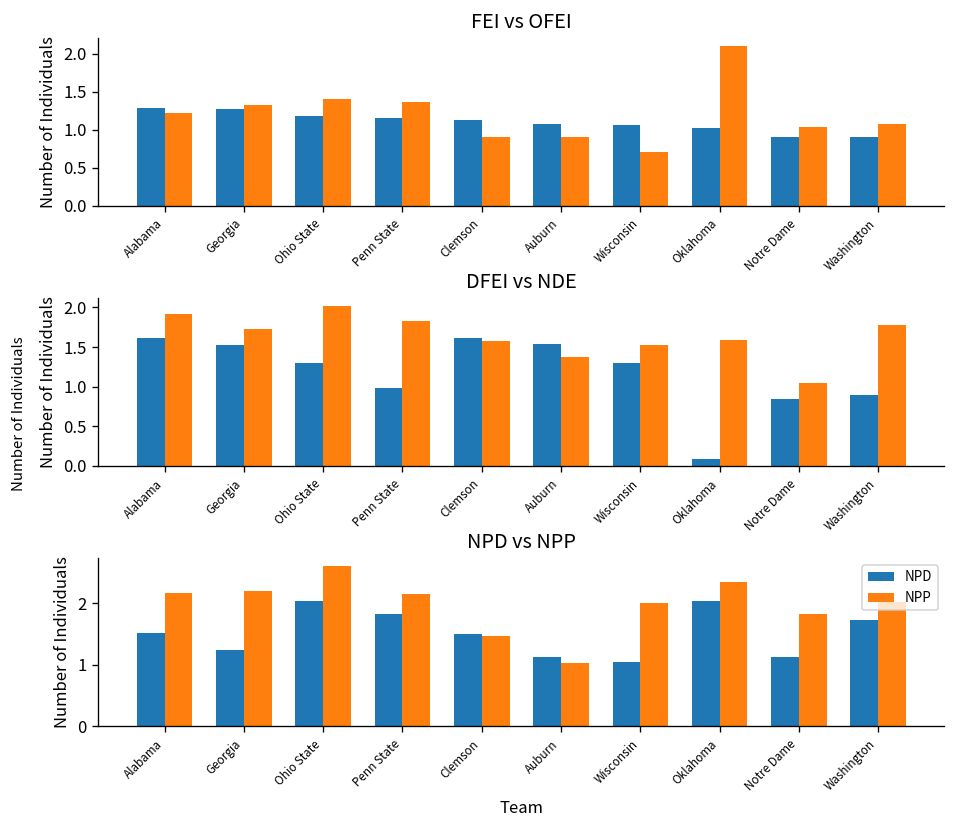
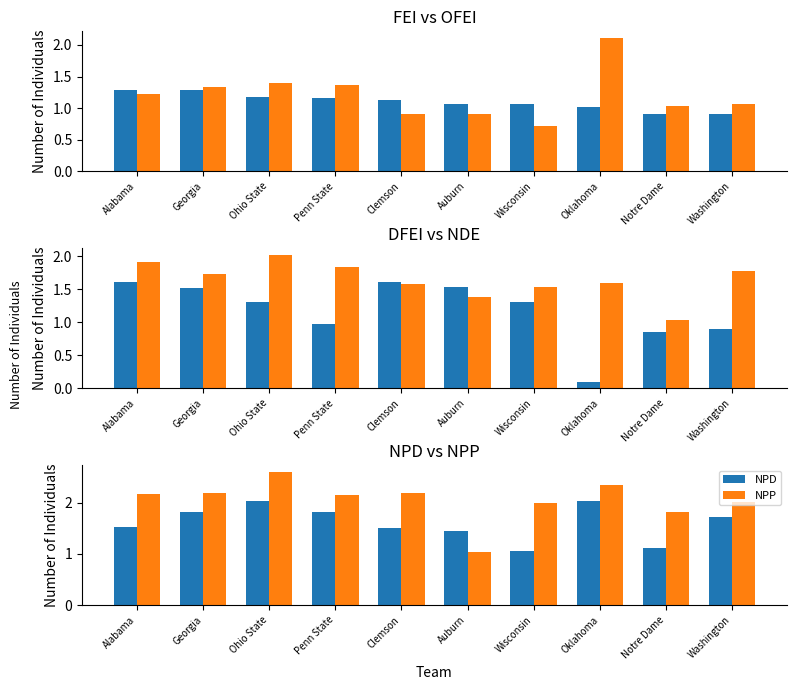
NPD vs NPP, NPD, Georgia: 1.2 -> 1.8
NPD vs NPP, NPP, Clemson: 1.5 -> 2.2
NPD vs NPP, NPD, Auburn: 1.1 -> 1.5
